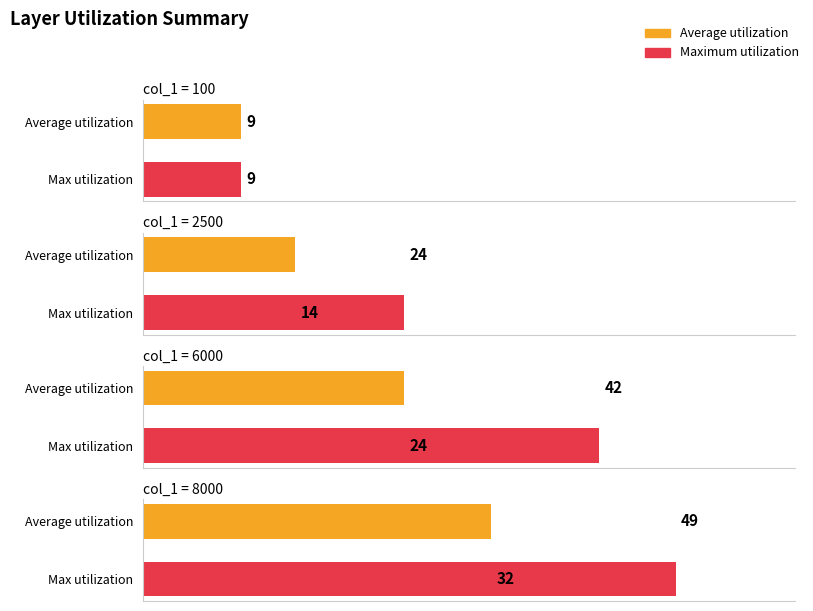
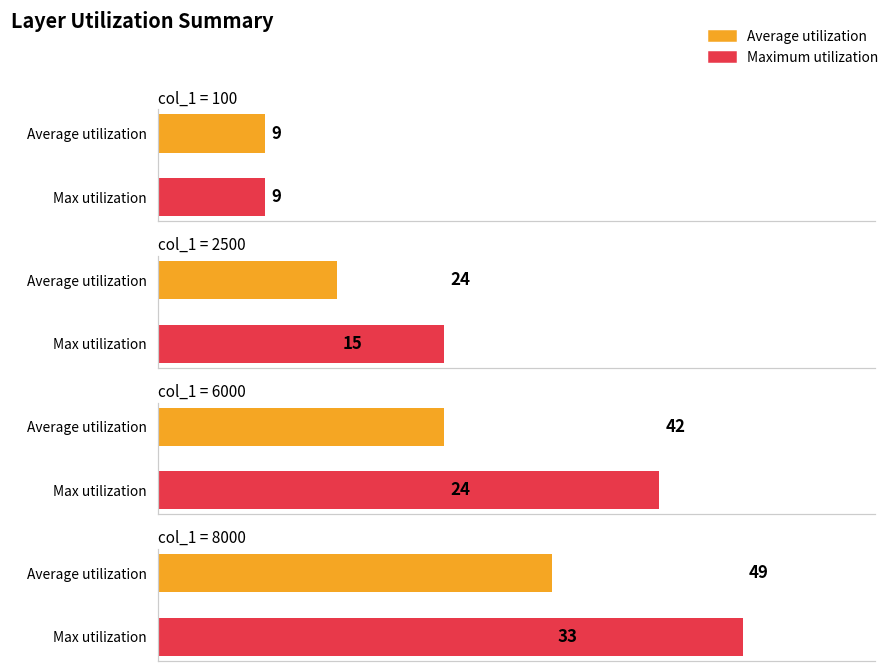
col_1 = 2500, Average utilization, Average utilization: 14 -> 15
col_1 = 8000, Average utilization, Average utilization: 32 -> 33
